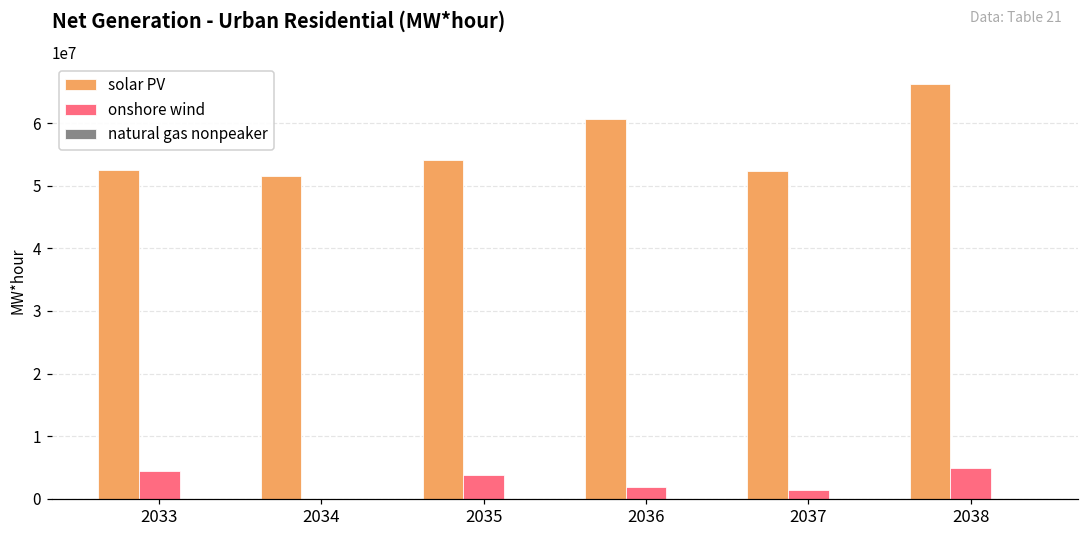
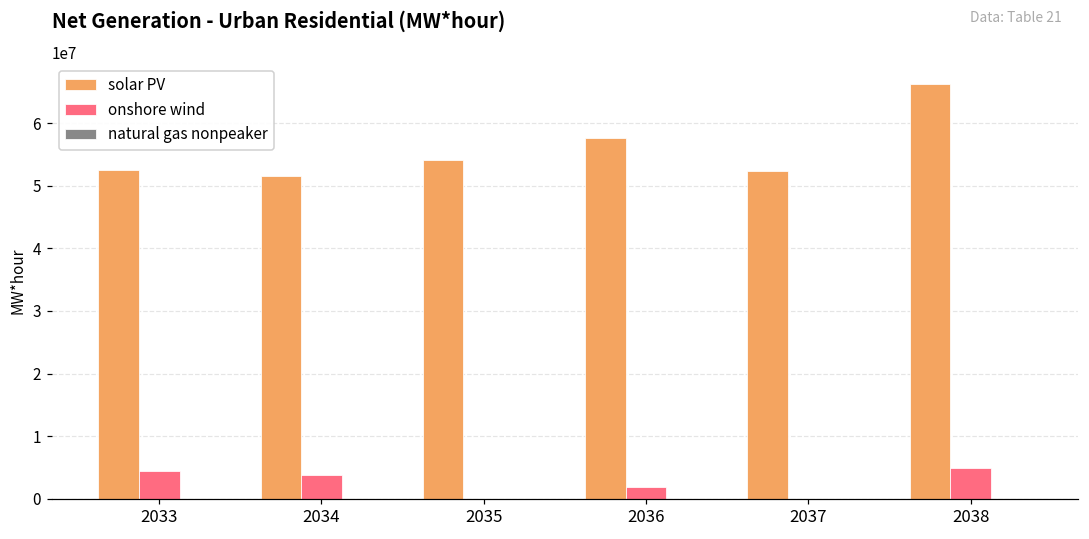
onshore wind, 2034: 0 -> 4000000
onshore wind, 2035: 4000000 -> 0
solar PV, 2036: 61000000 -> 58000000
onshore wind, 2037: 1000000 -> 0
